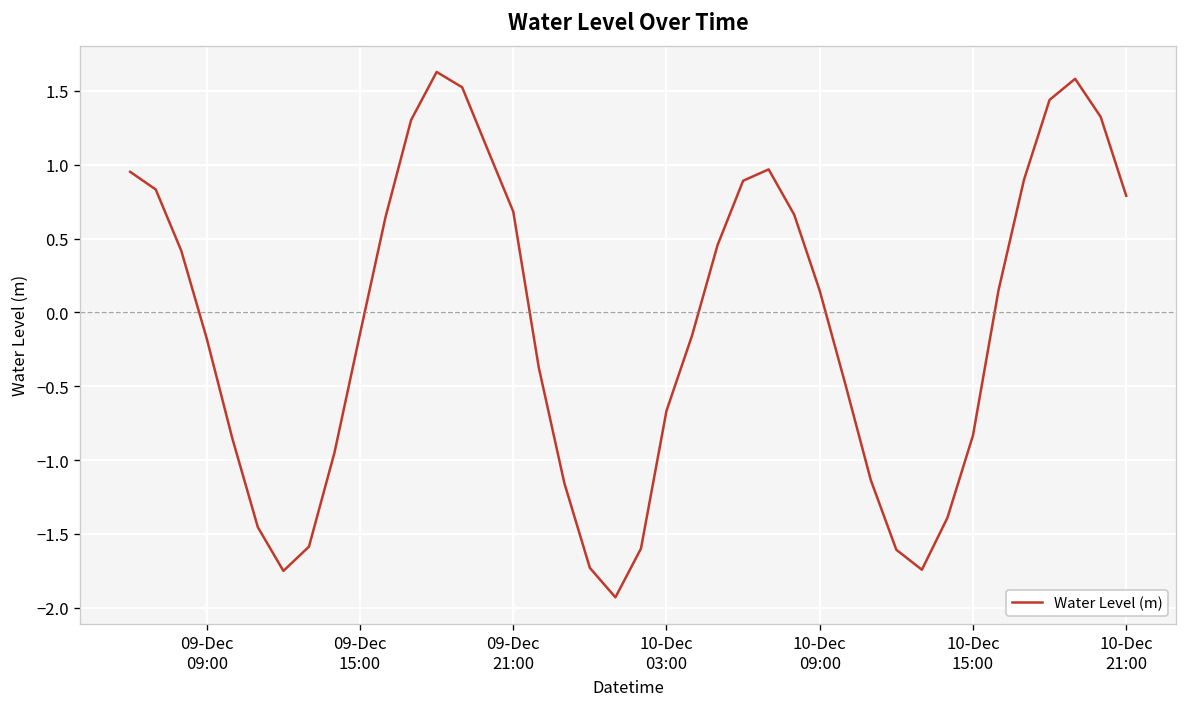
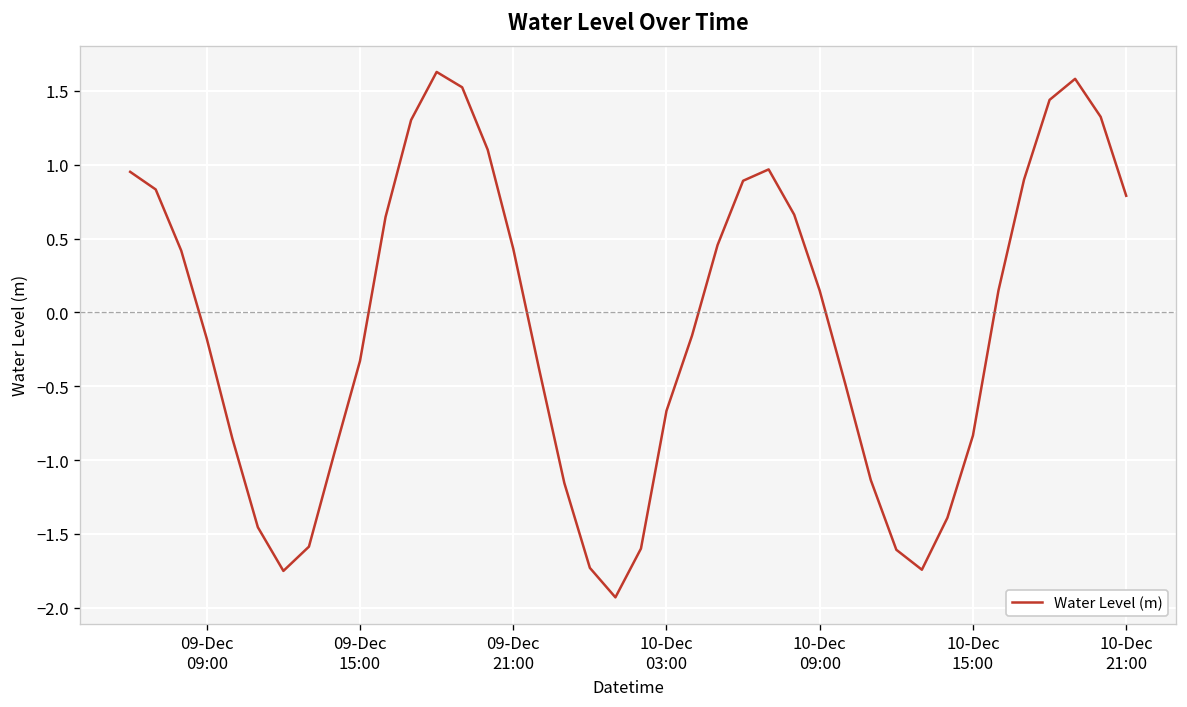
09-Dec 15:00: -0.14 -> -0.33
09-Dec 21:00: 0.68 -> 0.43
